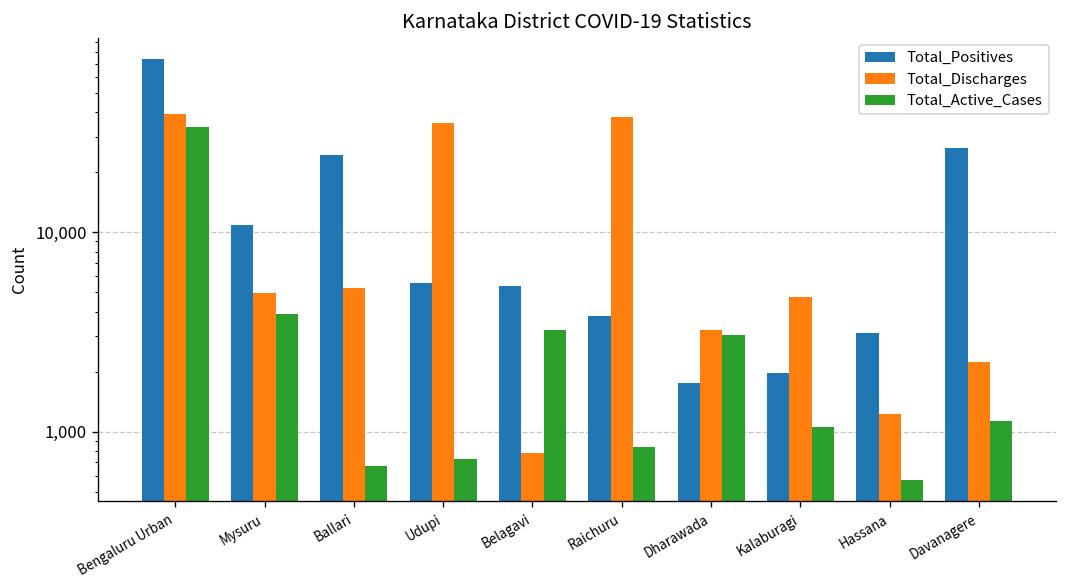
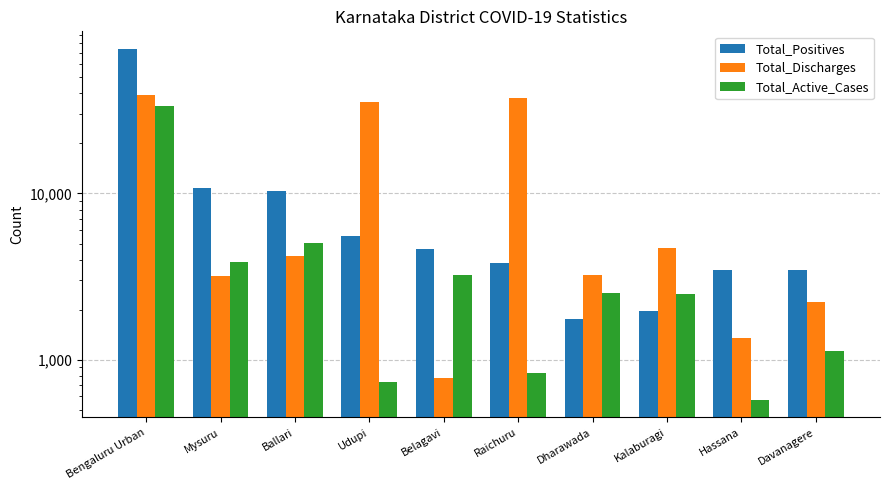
Total_Discharges, Mysuru: 4,900 -> 3,200
Total_Positives, Ballari: 24,000 -> 10,000
Total_Discharges, Ballari: 5,300 -> 4,200
Total_Active_Cases, Ballari: 670 -> 5,000
Total_Positives, Belagavi: 5,400 -> 4,600
Total_Active_Cases, Dharawada: 3,100 -> 2,500
Total_Active_Cases, Kalaburagi: 1,000 -> 2,500
Total_Positives, Hassana: 3,100 -> 3,500
Total_Discharges, Hassana: 1,200 -> 1,400
Total_Positives, Davanagere: 26,000 -> 3,400
